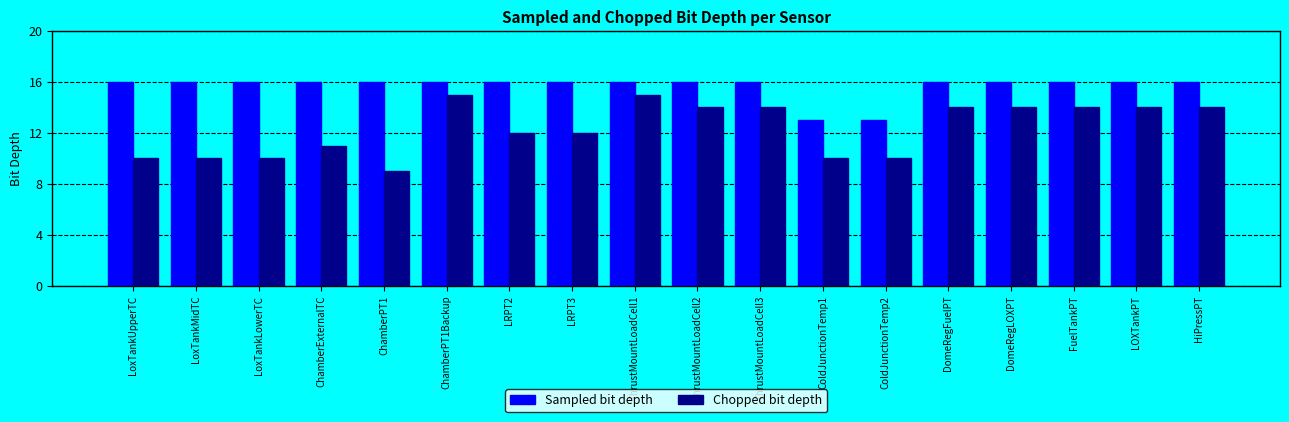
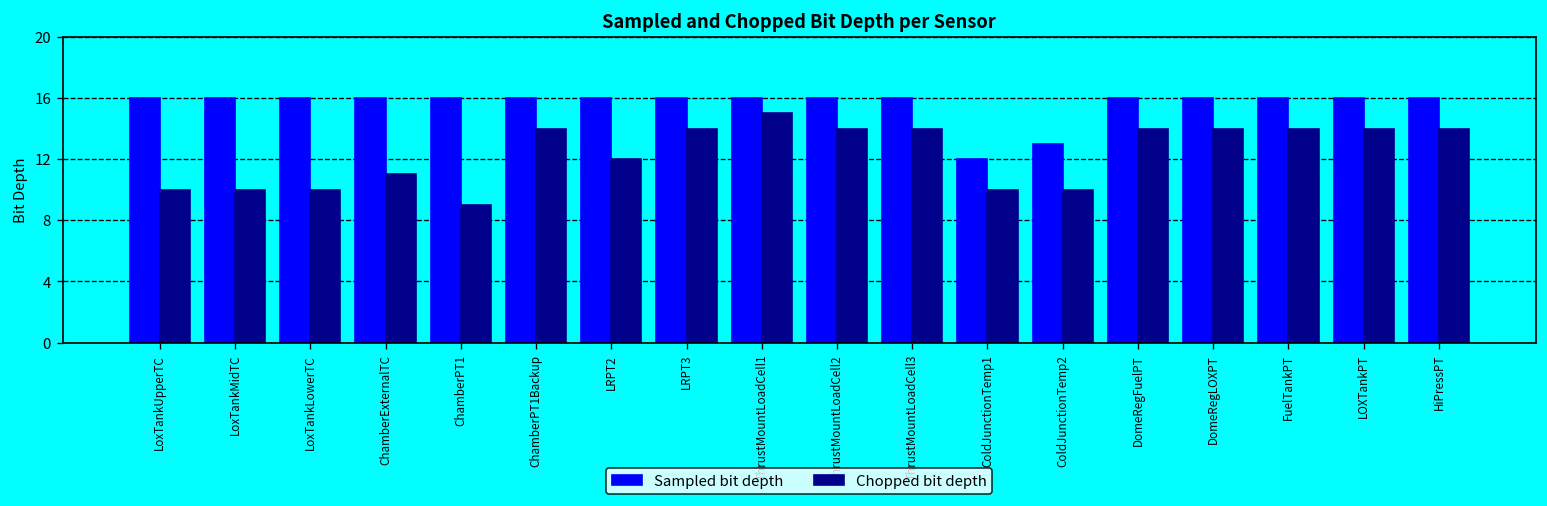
Chopped bit depth, ChamberPT1Backup: 15 -> 14
Chopped bit depth, LRPT3: 12 -> 14
Sampled bit depth, ColdJunctionTemp1: 13 -> 12
